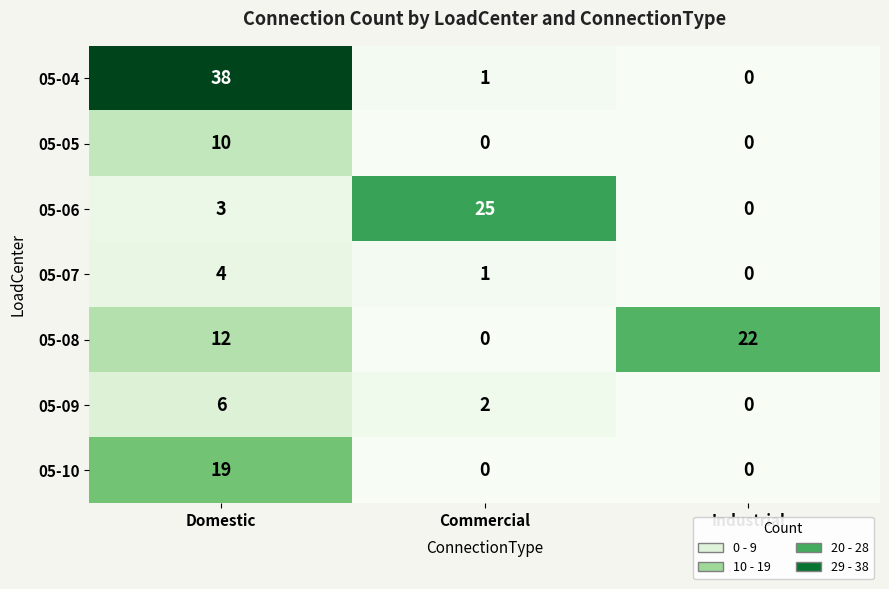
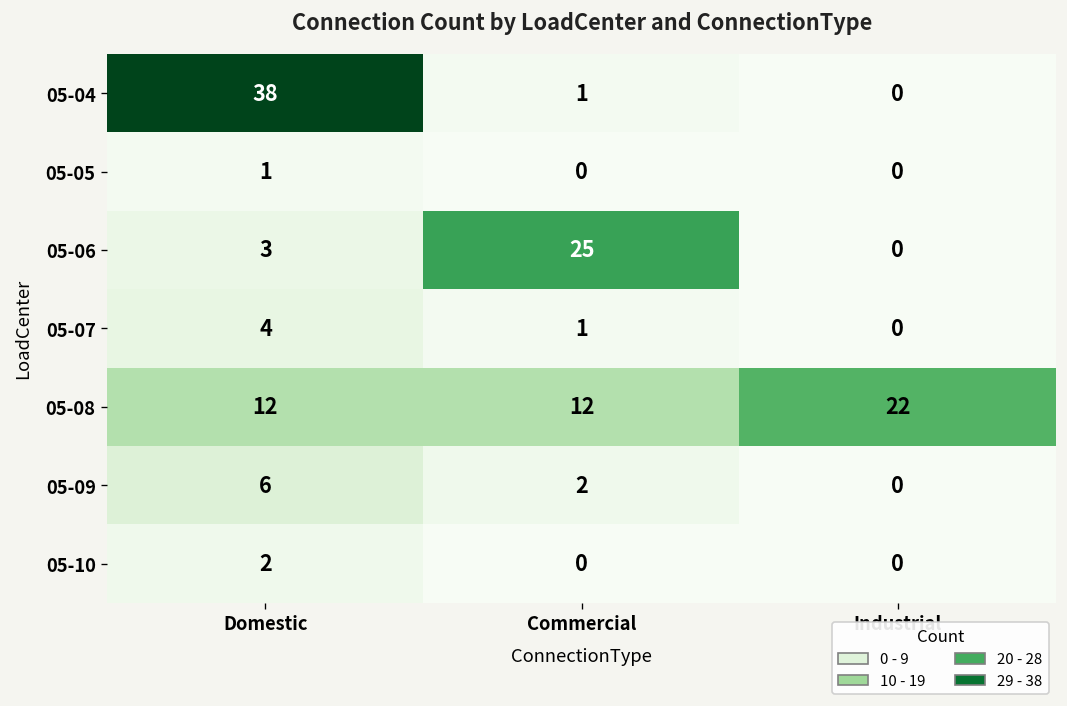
05-05, Domestic: 10 -> 1
05-08, Commercial: 0 -> 12
05-10, Domestic: 19 -> 2
